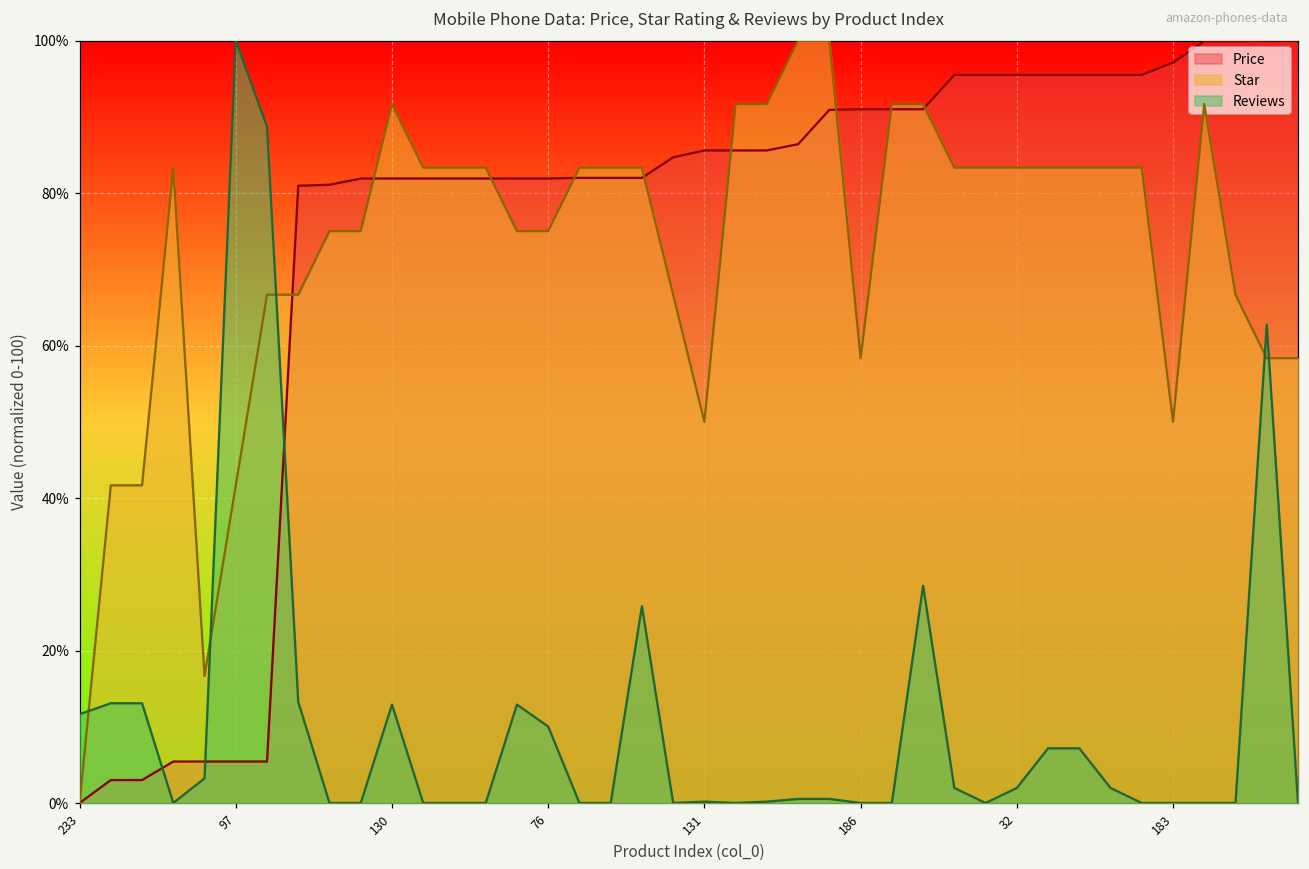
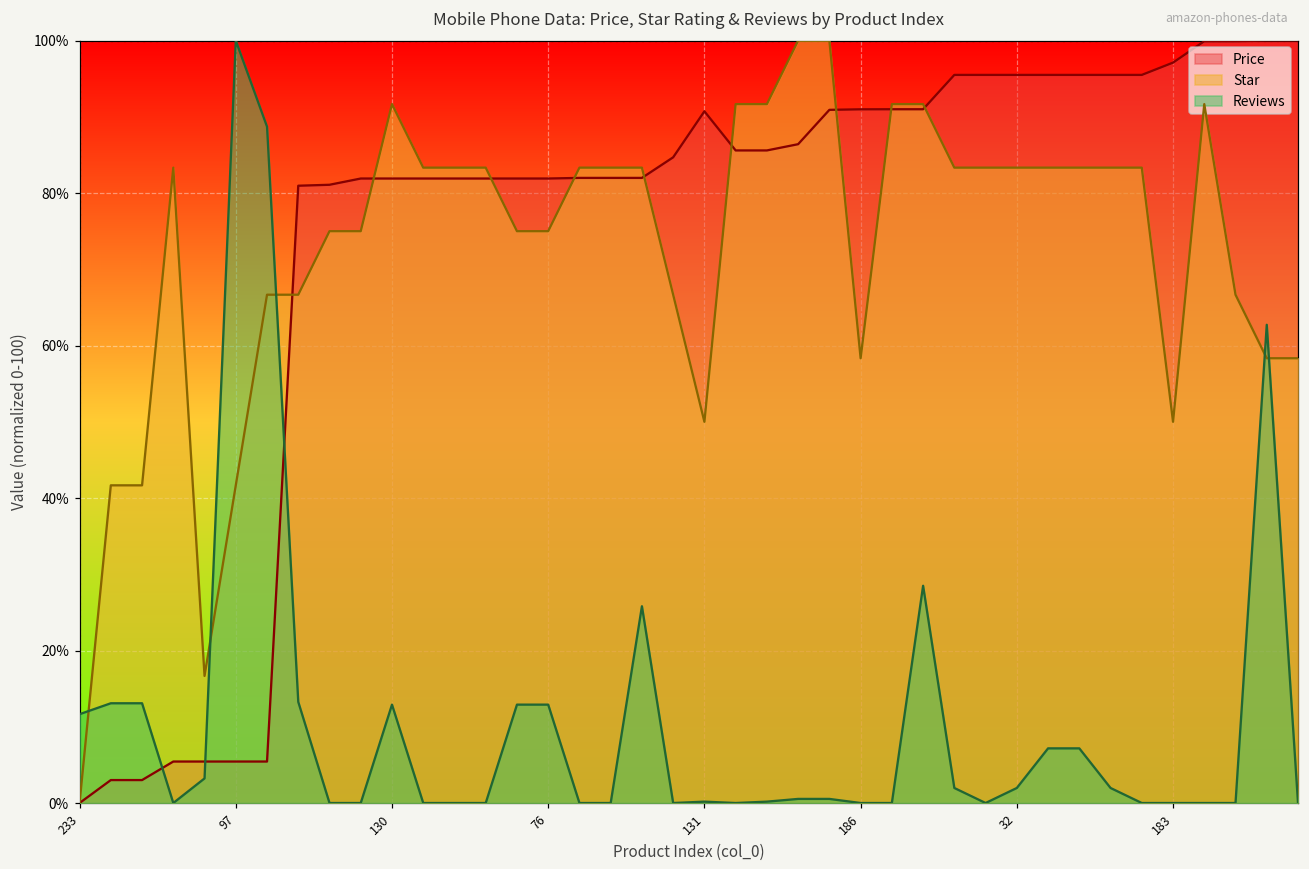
Reviews, 76: 10% -> 13%
Price, 131: 86% -> 91%
